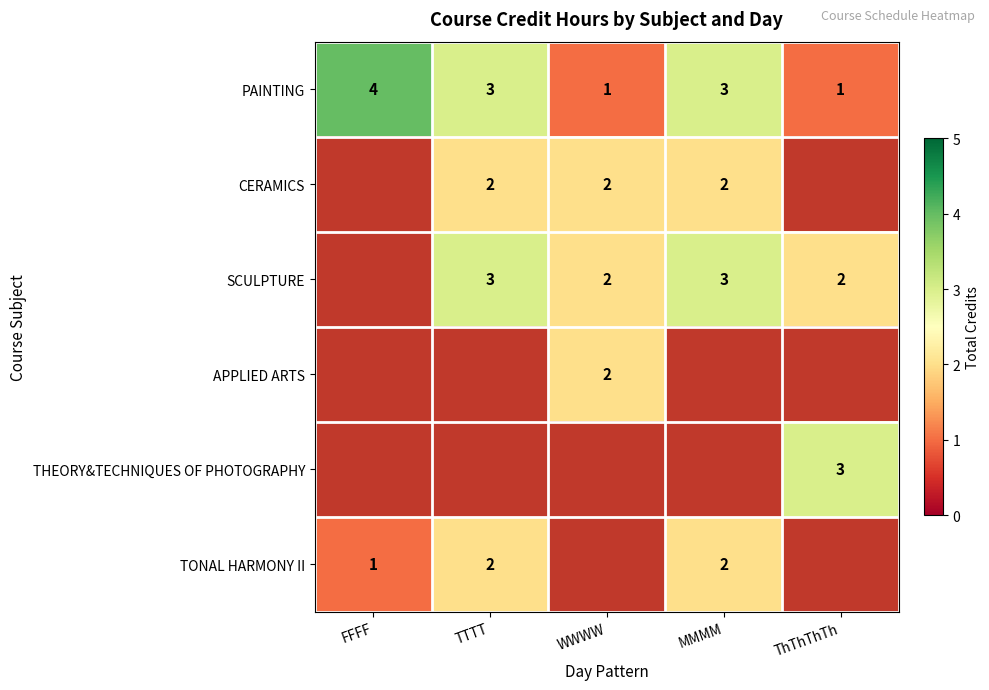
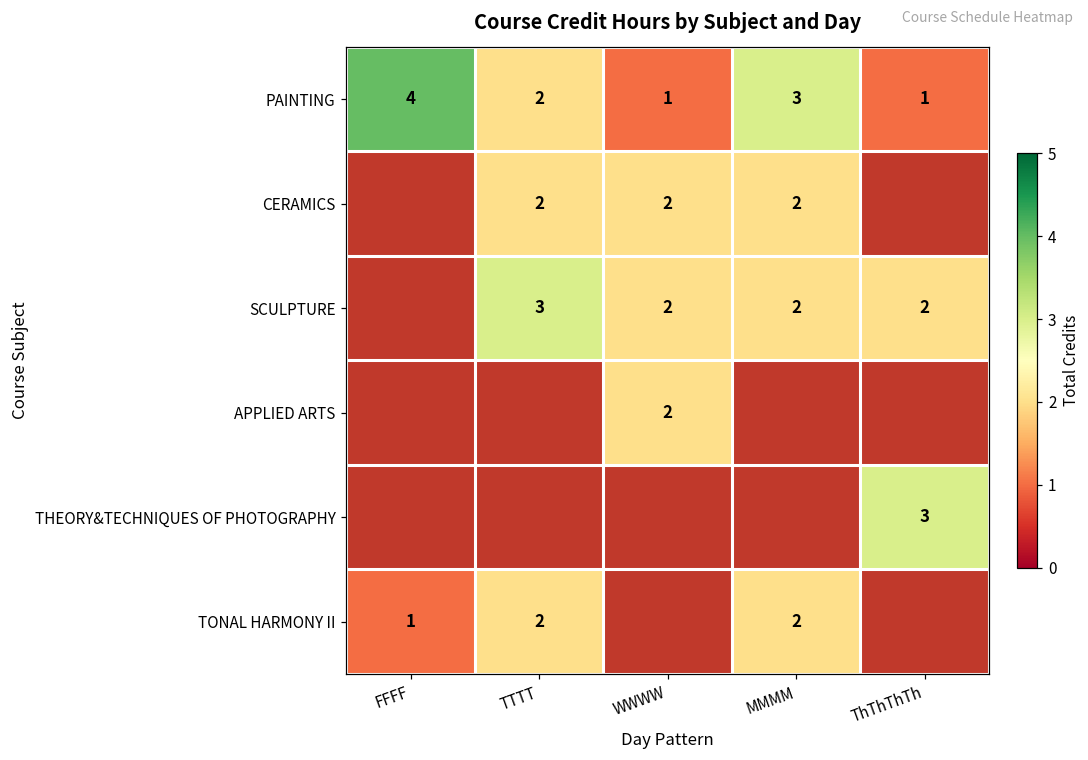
PAINTING, TTTT: 3 -> 2
SCULPTURE, MMMM: 3 -> 2
